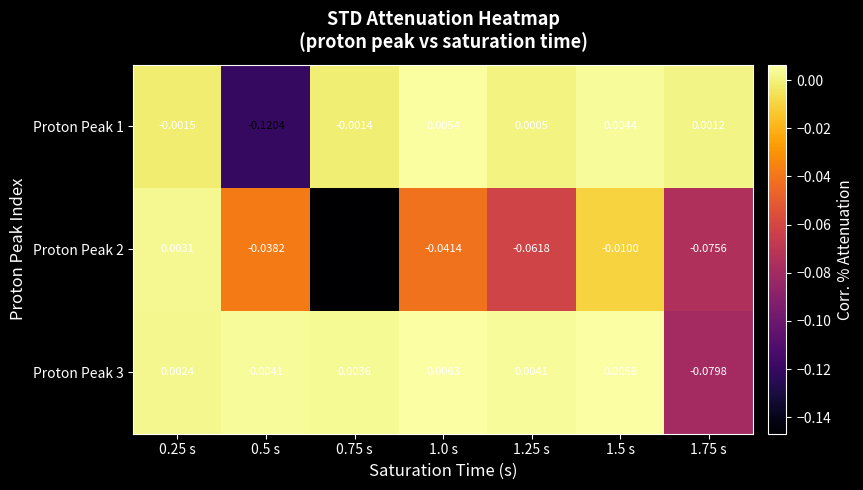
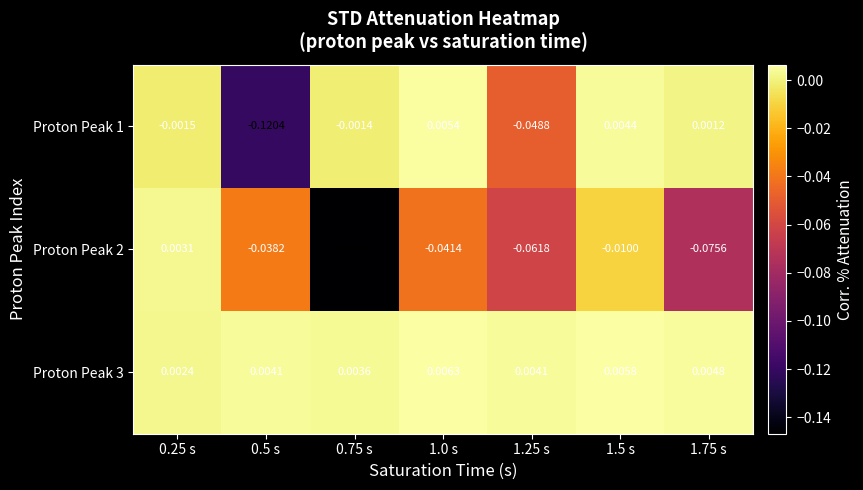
Proton Peak 1, 1.25 s: 0.0005 -> -0.0488
Proton Peak 3, 1.75 s: -0.0798 -> 0.0048
